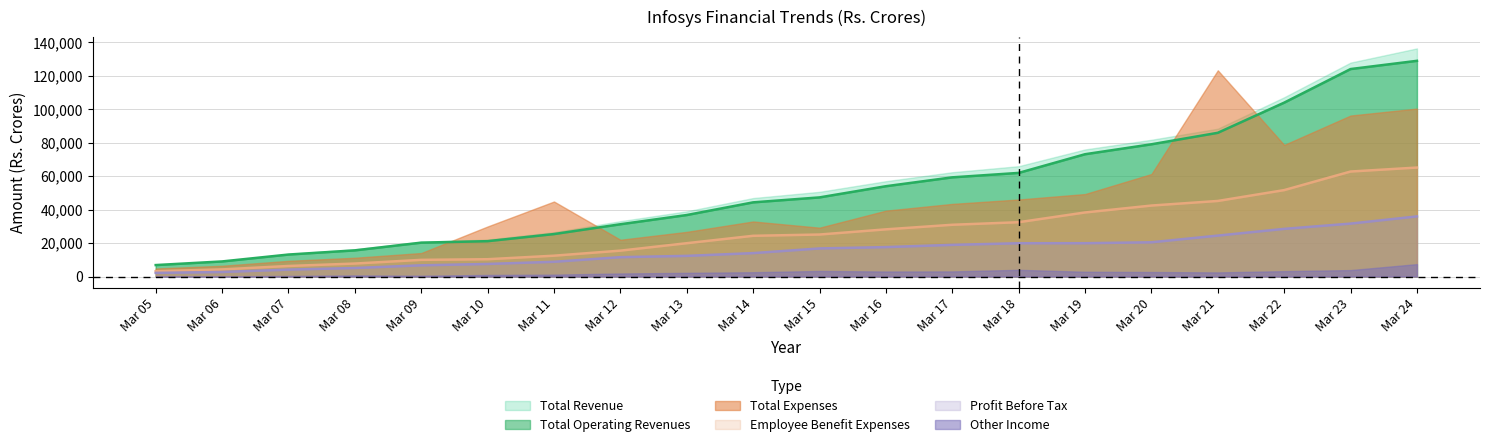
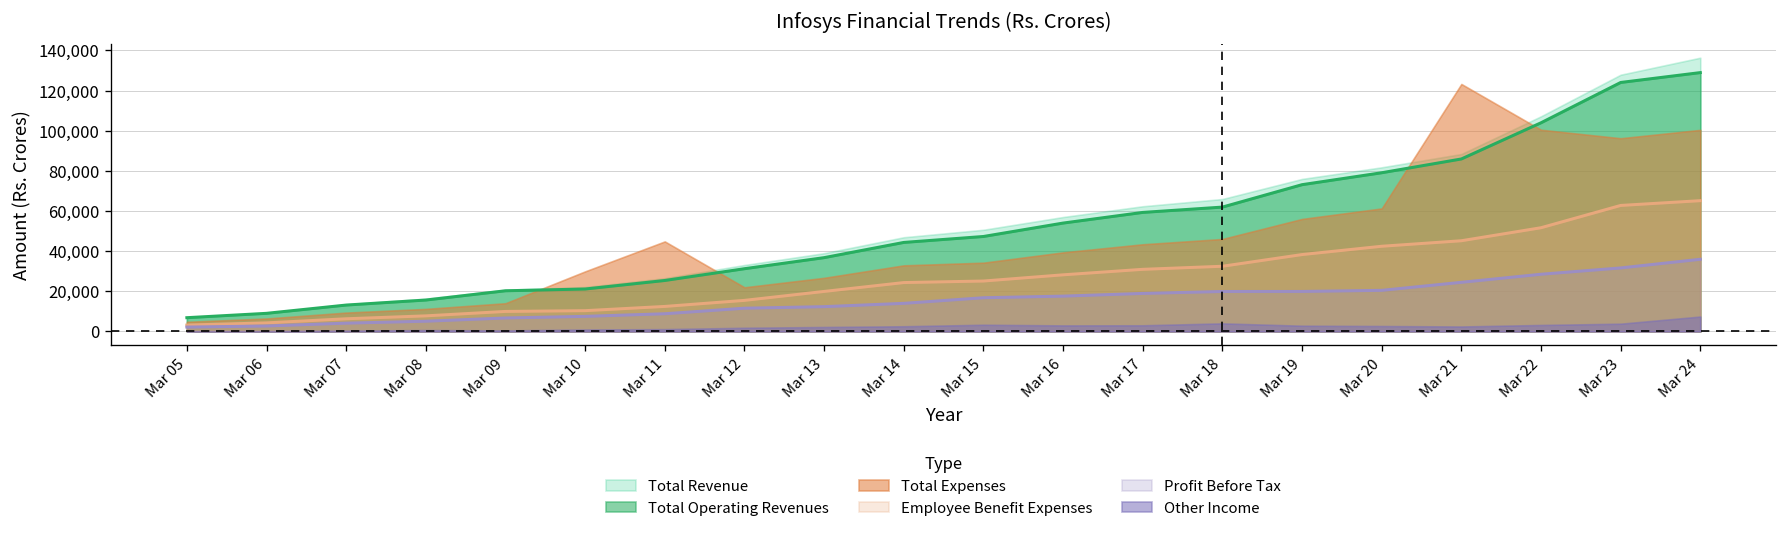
Total Expenses, Mar 15: 29,000 -> 34,000
Total Expenses, Mar 19: 49,000 -> 56,000
Total Expenses, Mar 22: 79,000 -> 100,000
